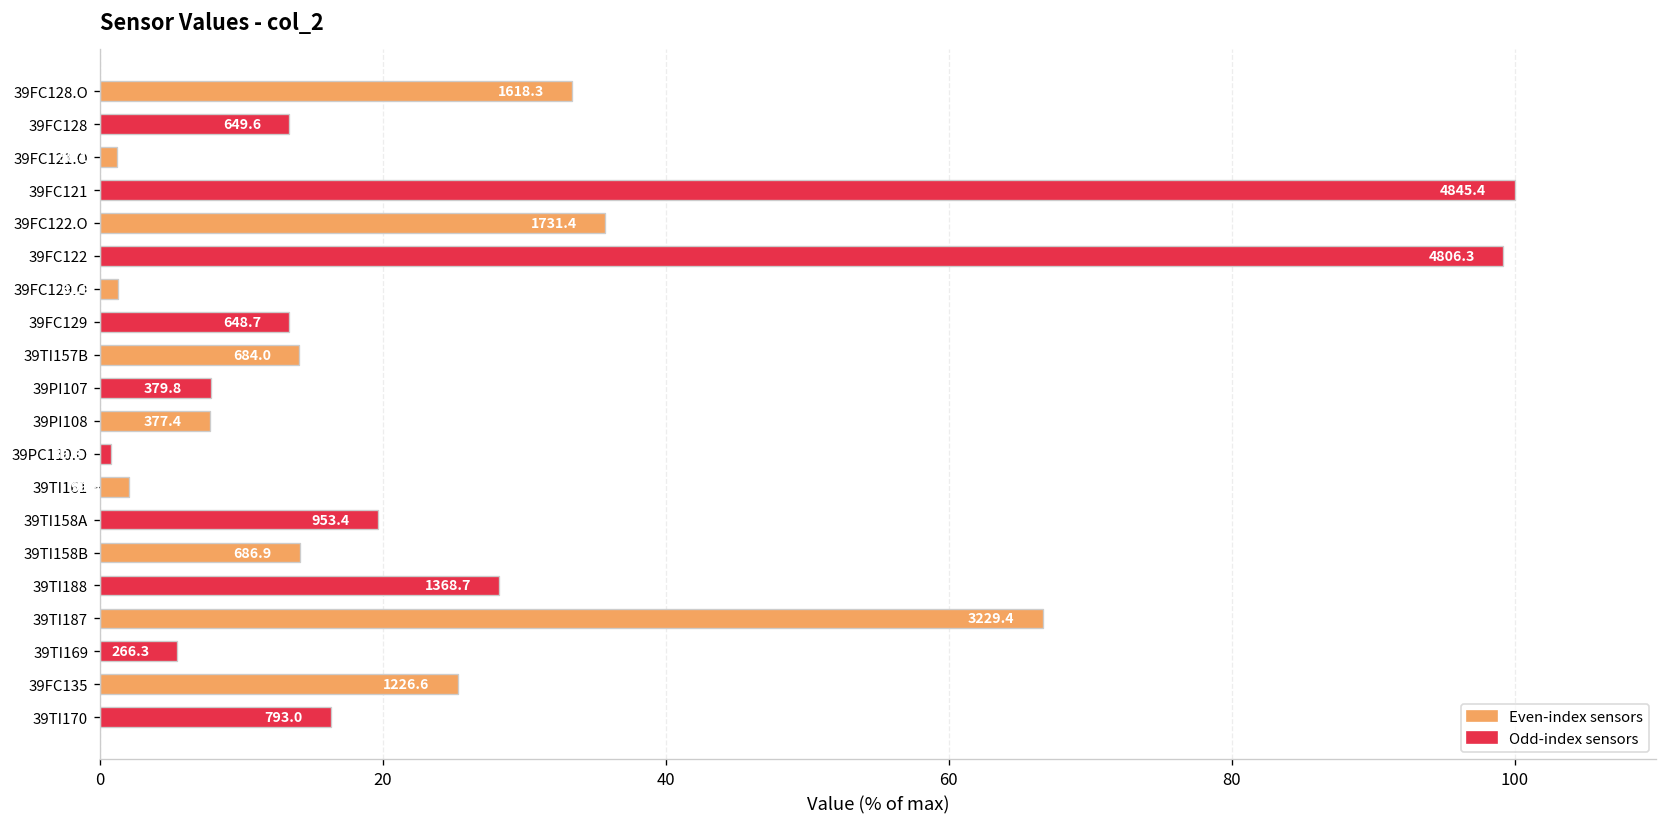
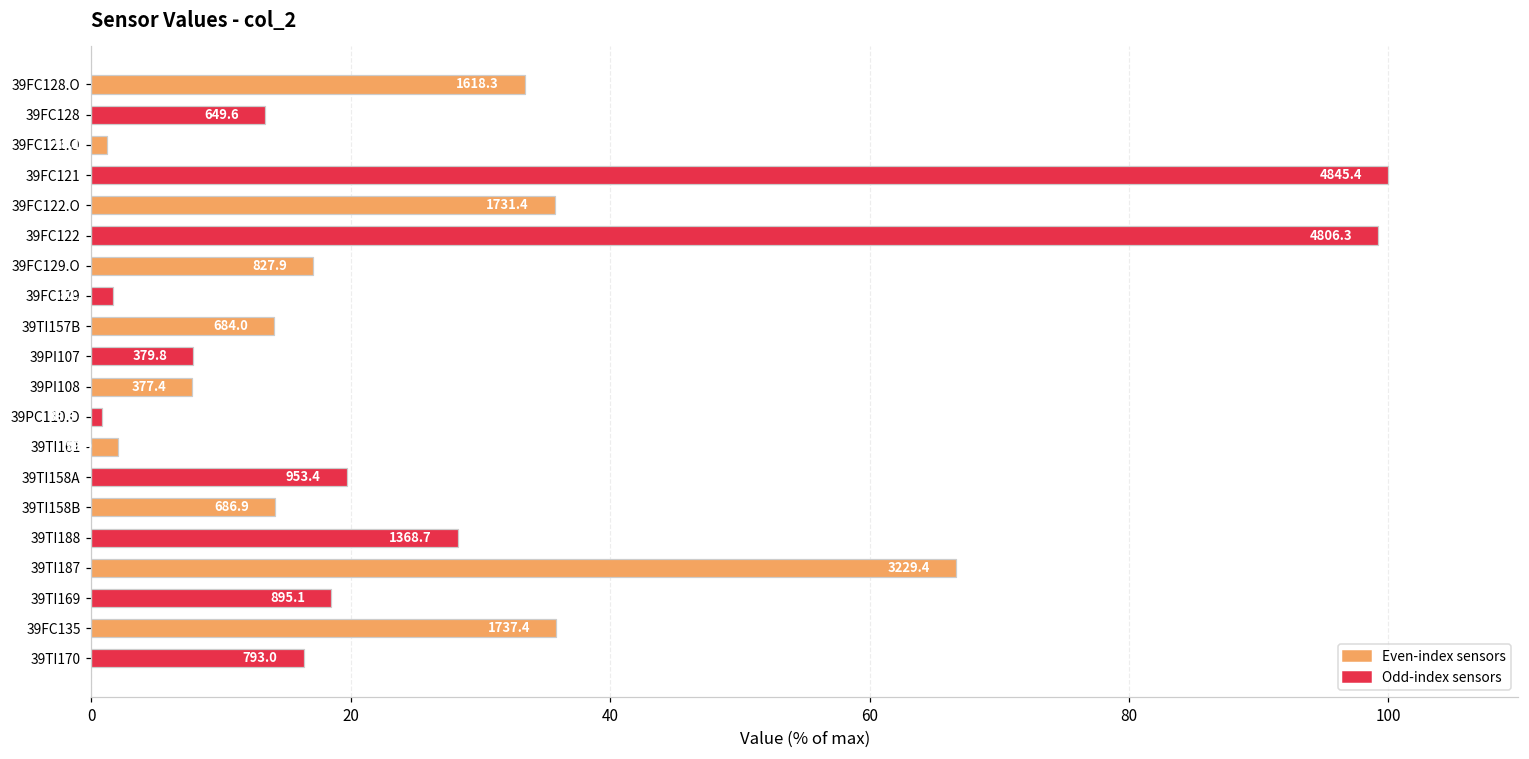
39FC129.O: 1.3 -> 17.1
39FC129: 13.4 -> 1.7
39TI169: 266.3 -> 895.1
39FC135: 1226.6 -> 1737.4
